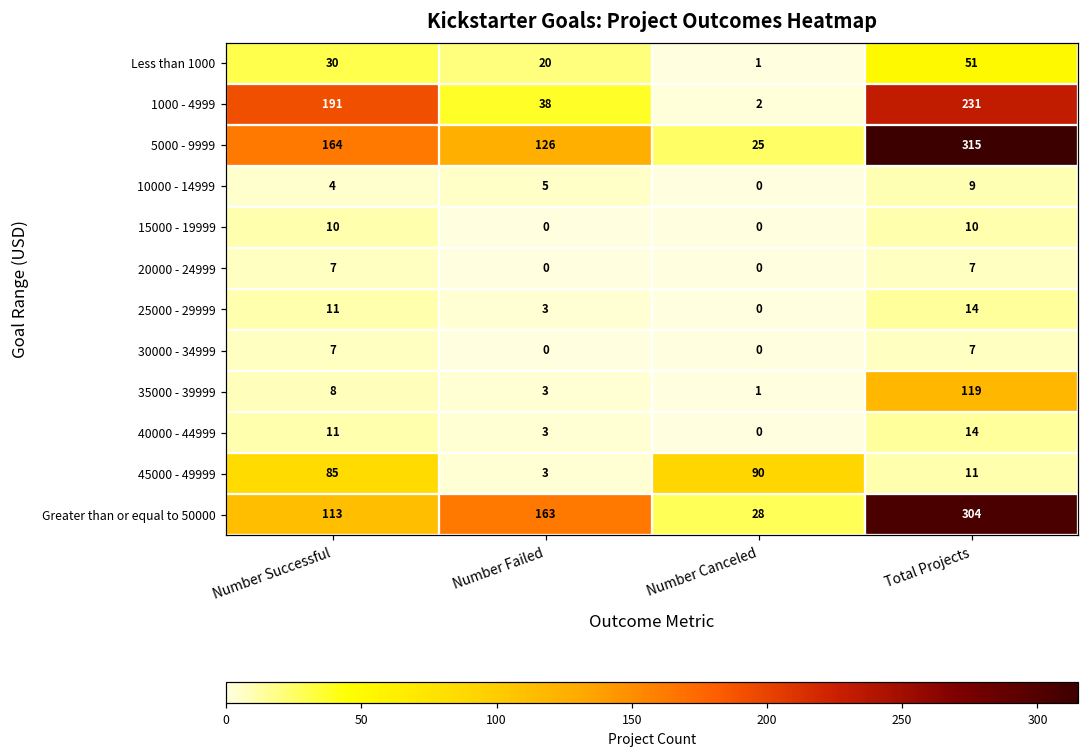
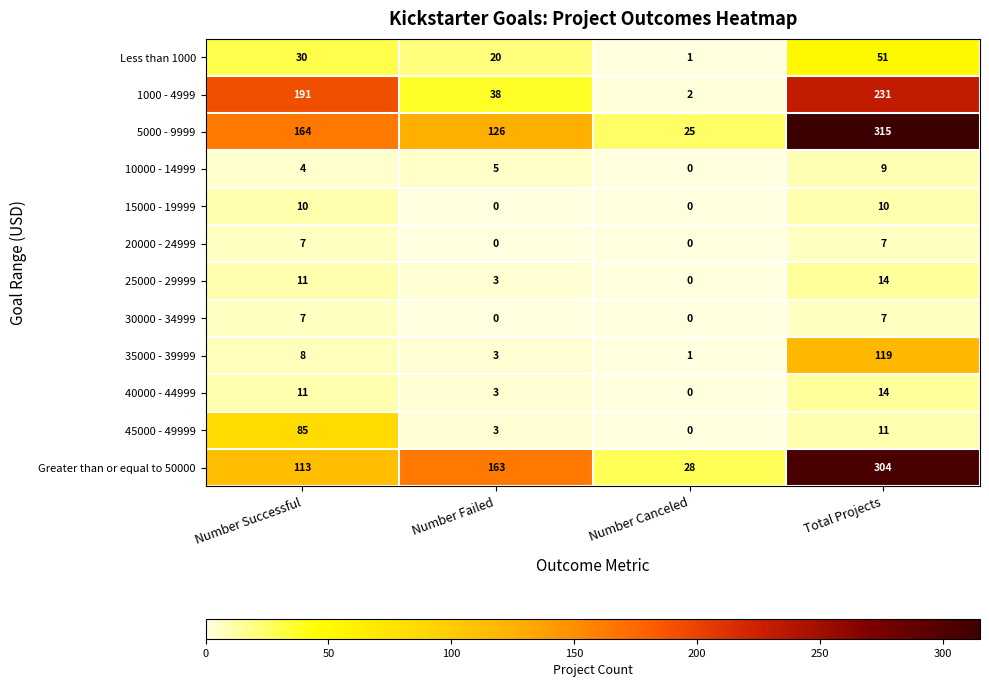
45000 - 49999, Number Canceled: 90 -> 0
